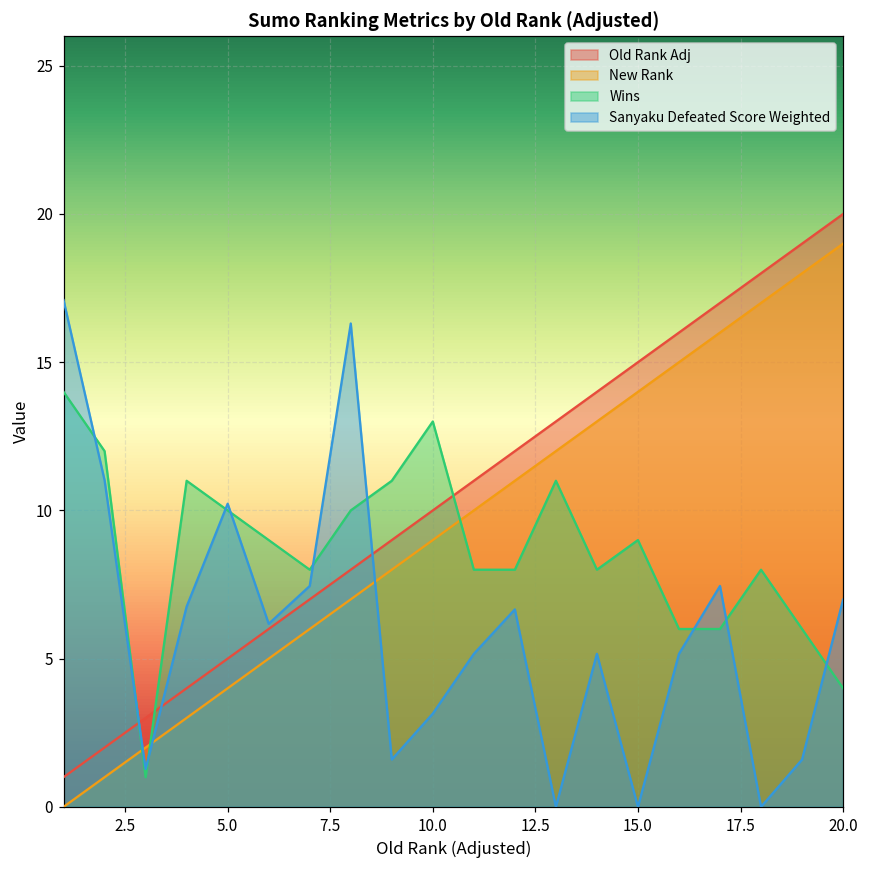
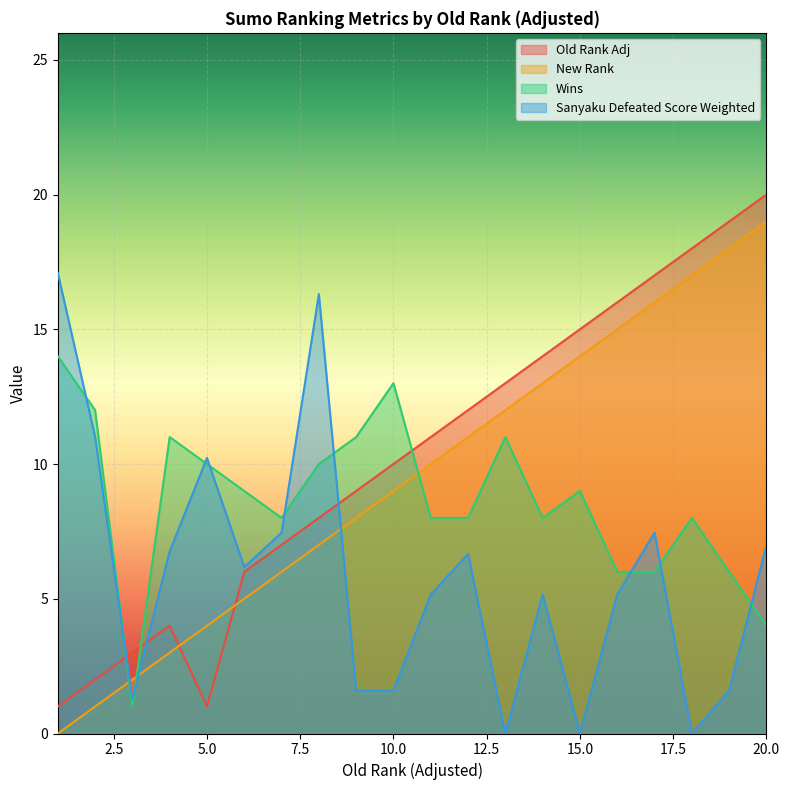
Old Rank Adj, 5.0: 5 -> 1
Sanyaku Defeated Score Weighted, 10.0: 3.1 -> 1.6
